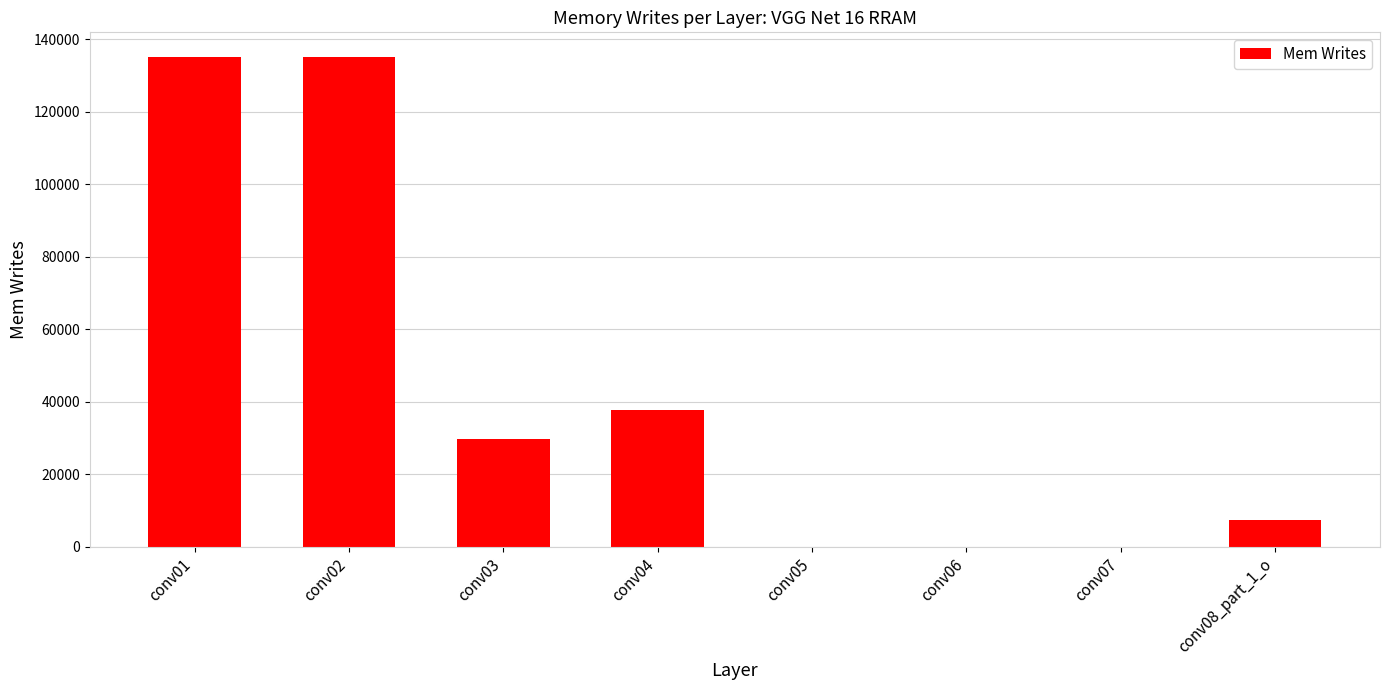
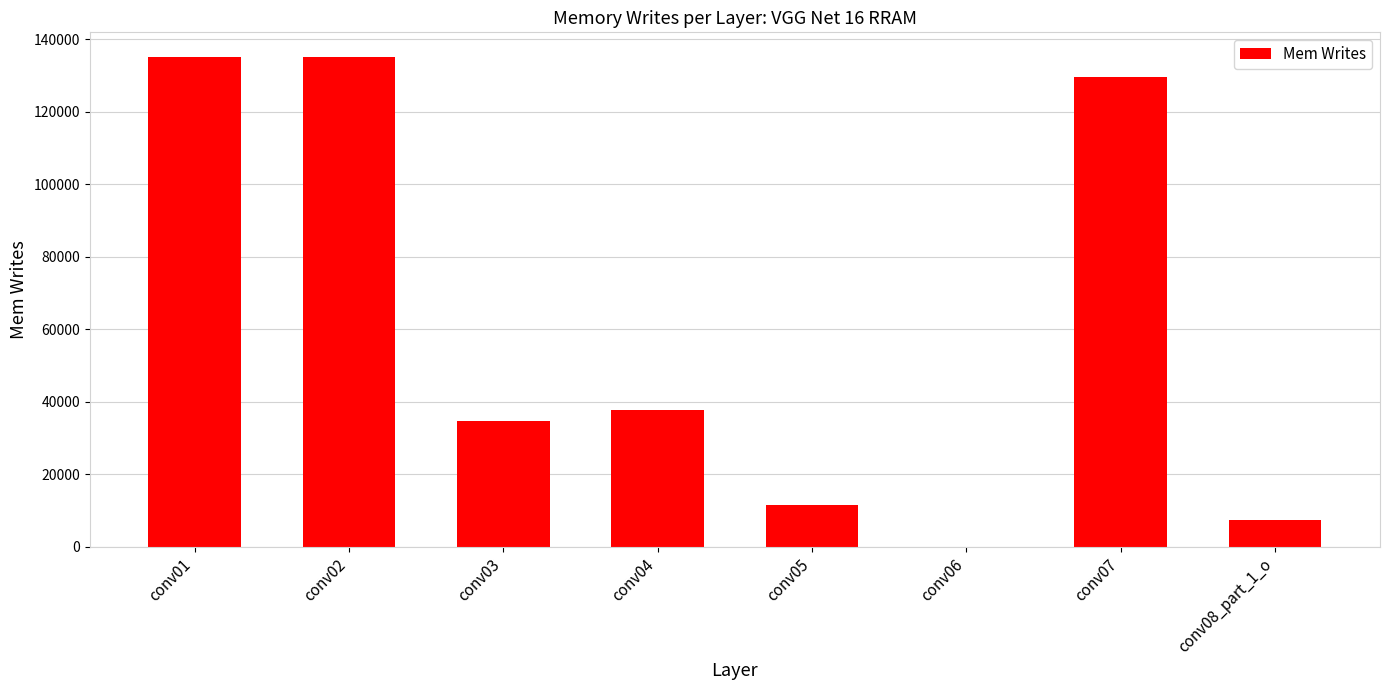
conv03: 30000 -> 35000
conv05: 0 -> 12000
conv07: 0 -> 129000
